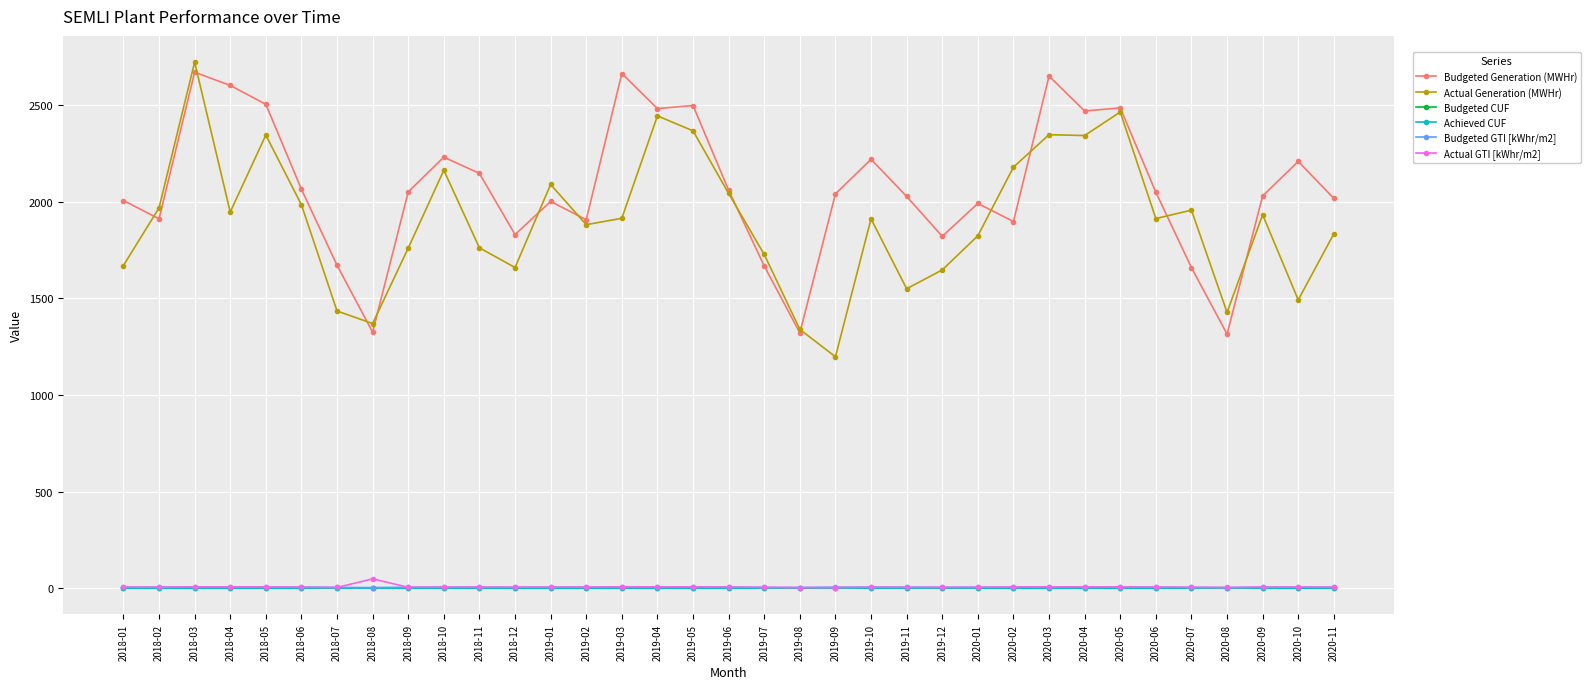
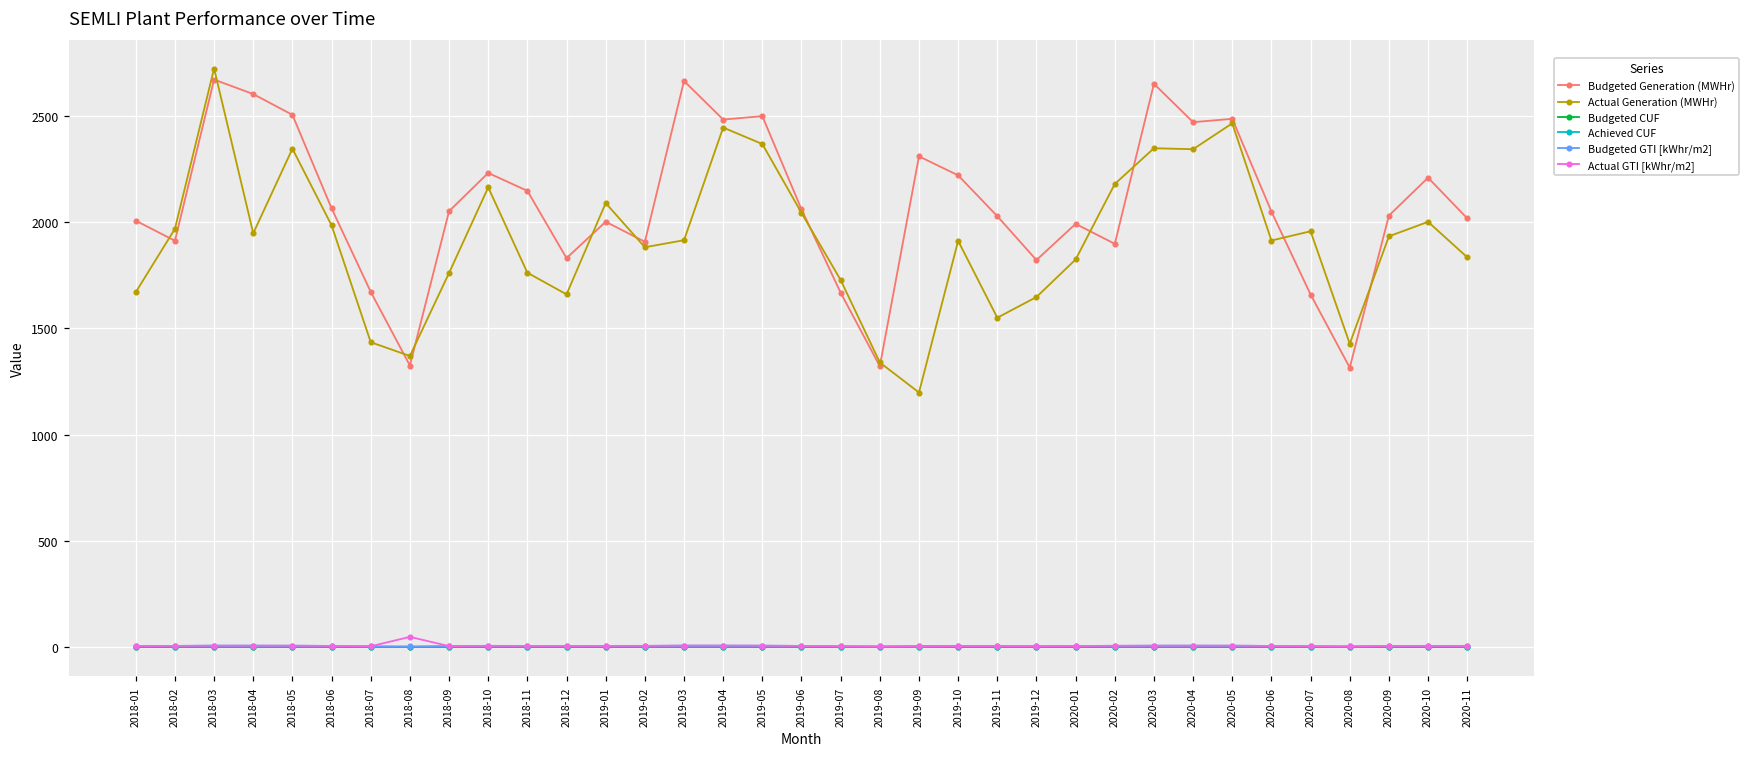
Budgeted Generation (MWHr), 2019-09: 2040 -> 2310
Actual Generation (MWHr), 2020-10: 1490 -> 2000
